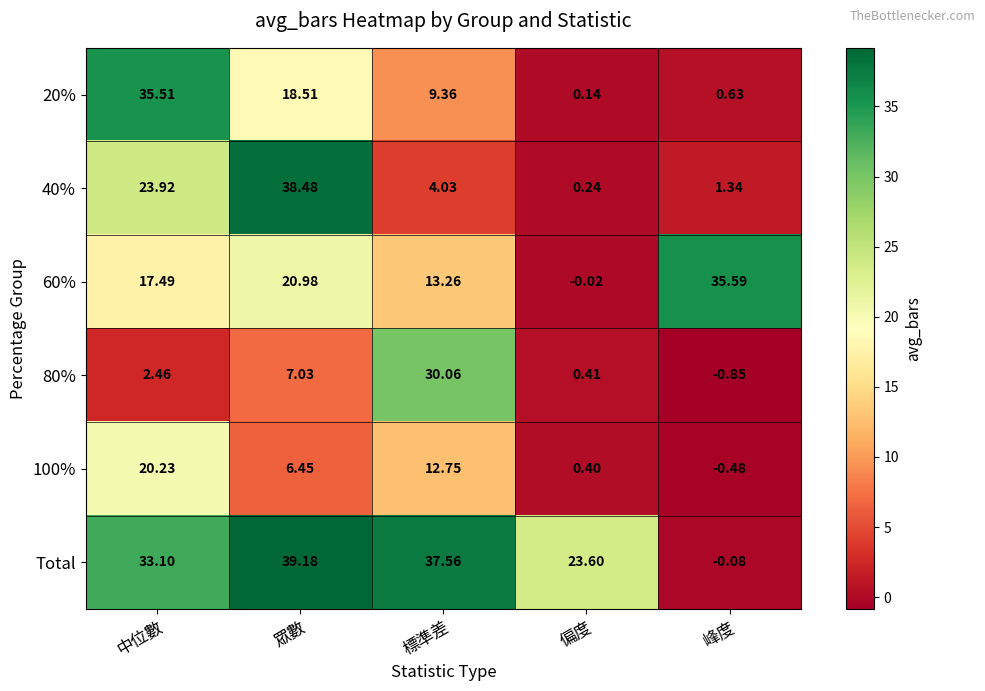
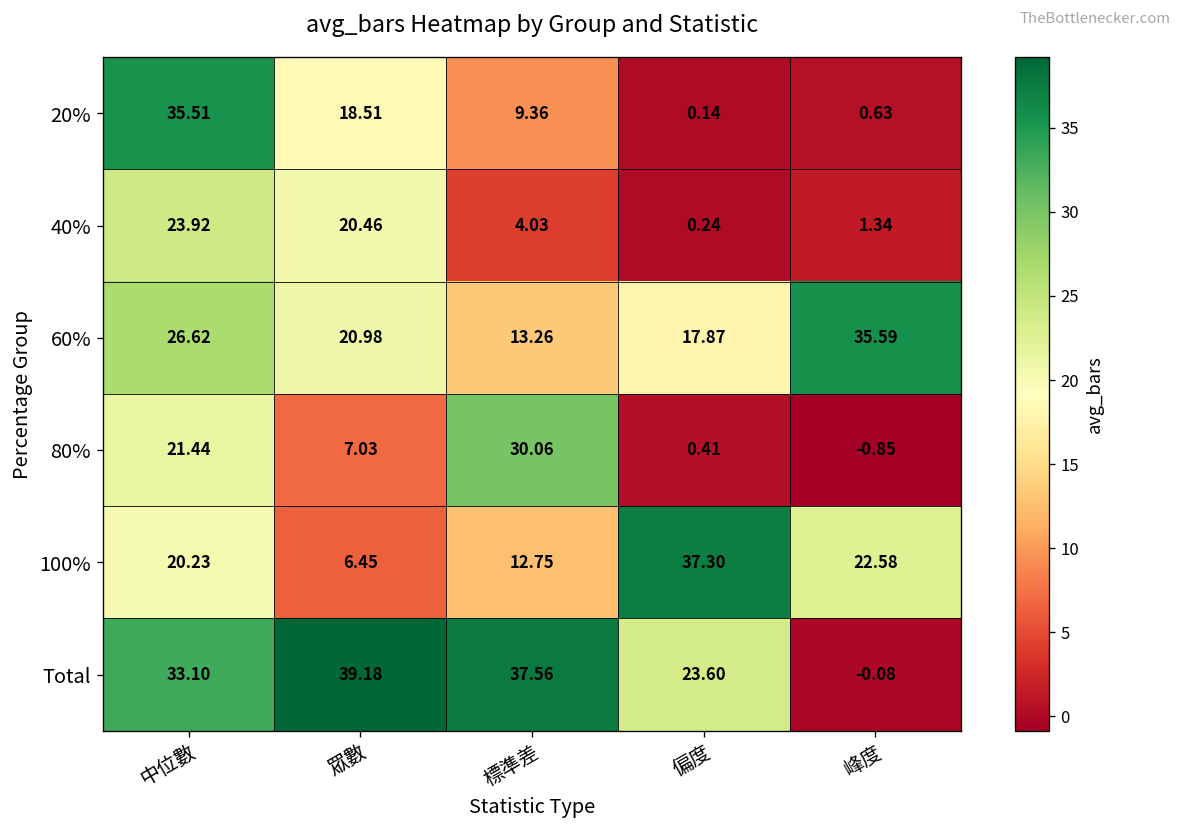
40%, 眾數: 38.48 -> 20.46
60%, 中位數: 17.49 -> 26.62
60%, 偏度: -0.02 -> 17.87
80%, 中位數: 2.46 -> 21.44
100%, 偏度: 0.40 -> 37.30
100%, 峰度: -0.48 -> 22.58
